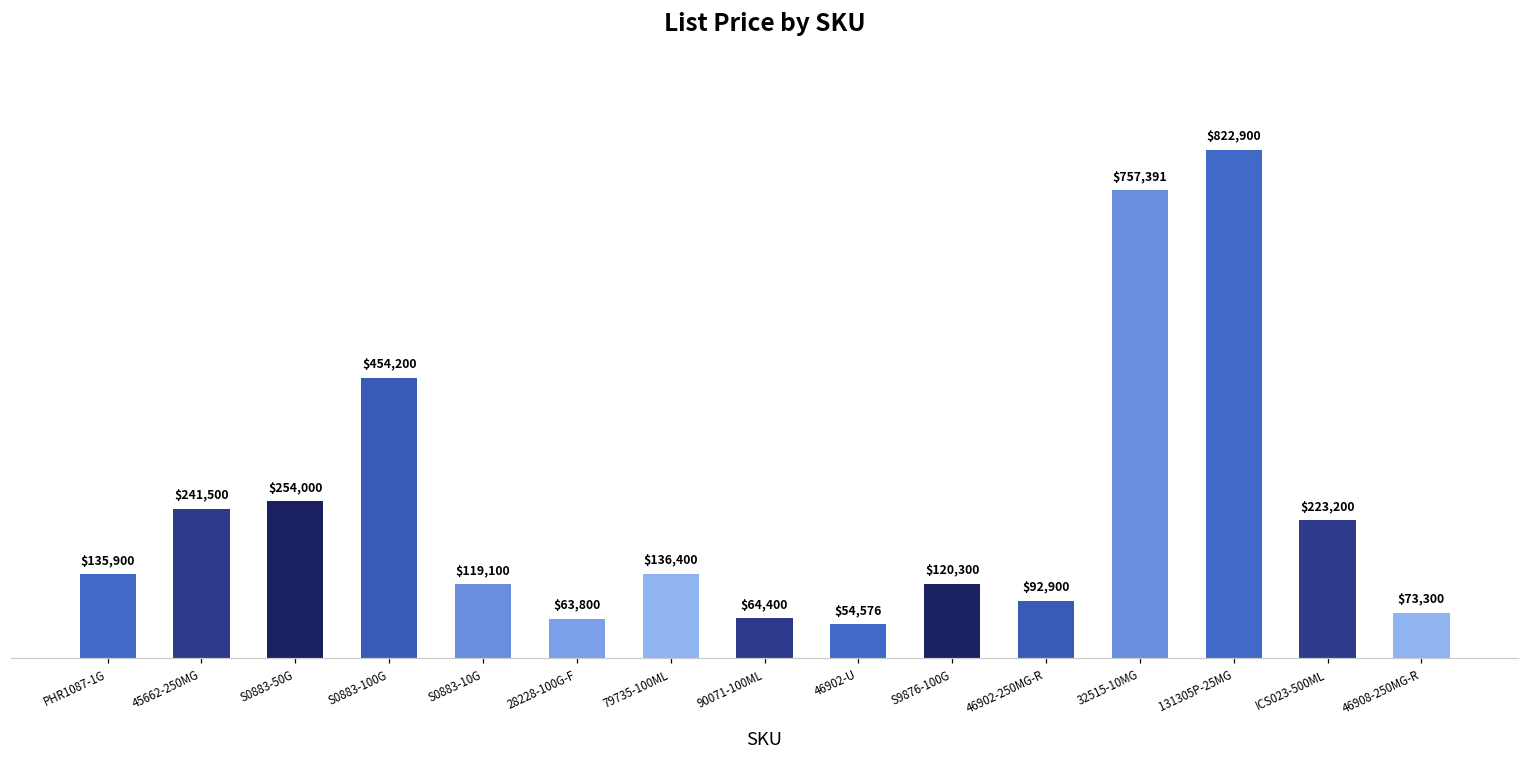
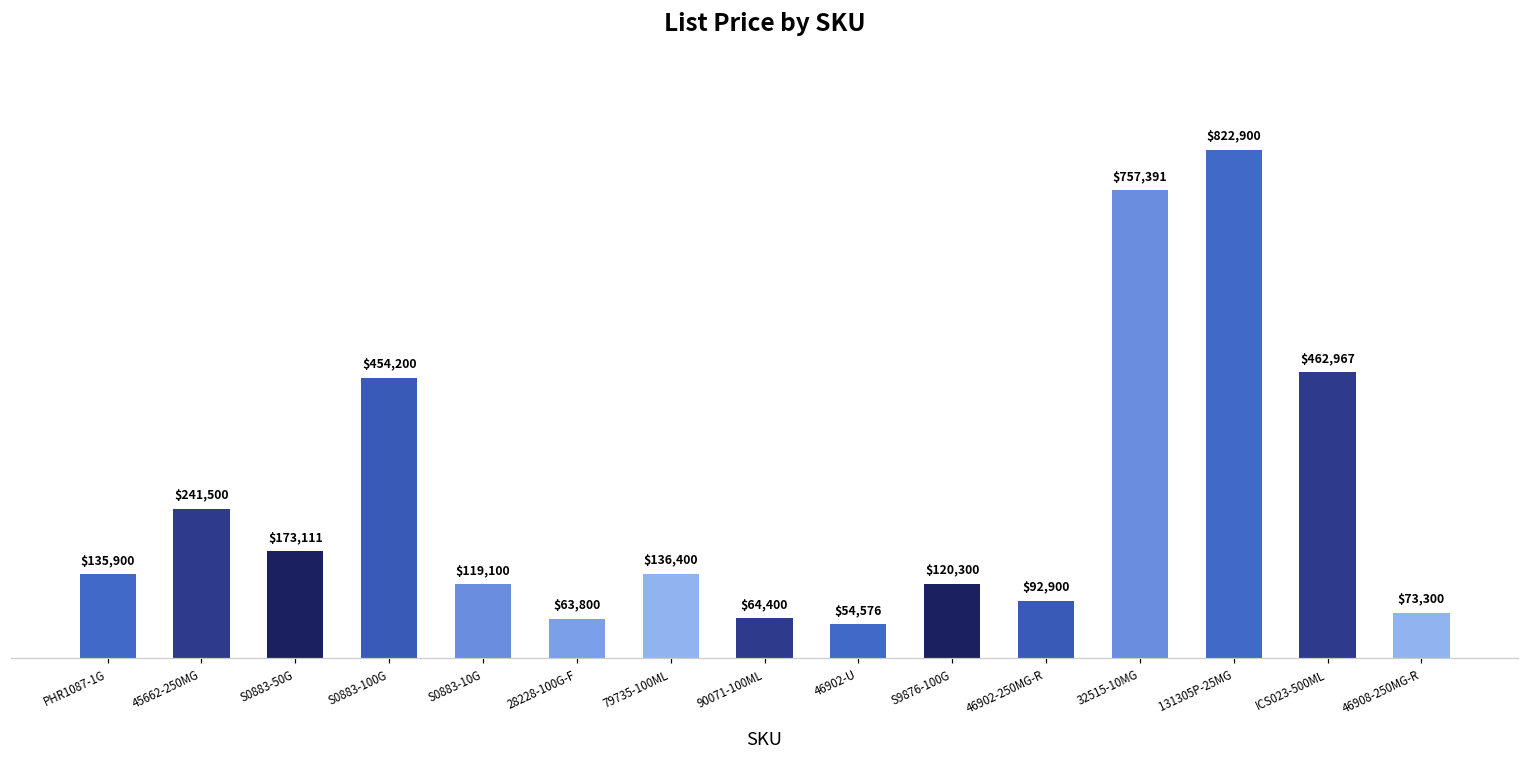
S0883-50G: $254,000 -> $173,111
ICS023-500ML: $223,200 -> $462,967
